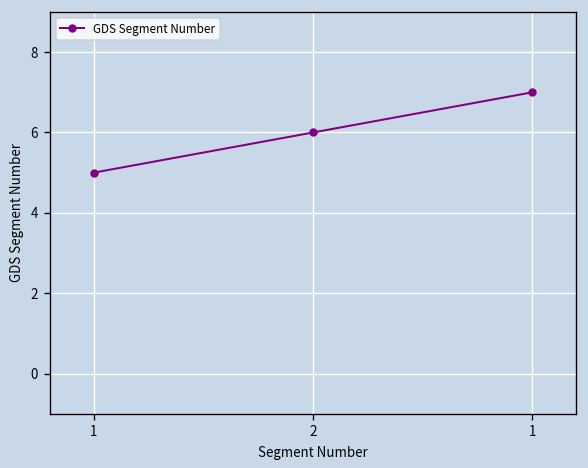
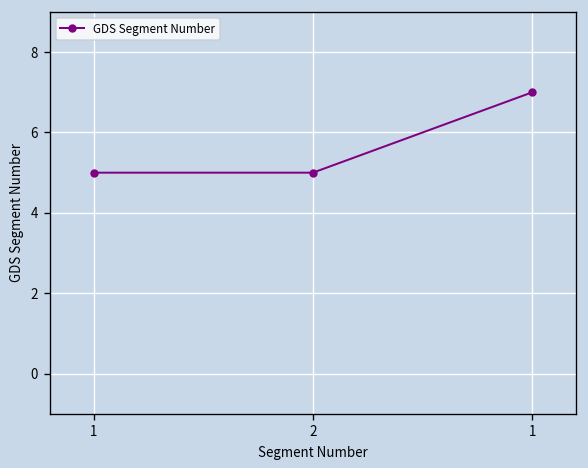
2: 6 -> 5
